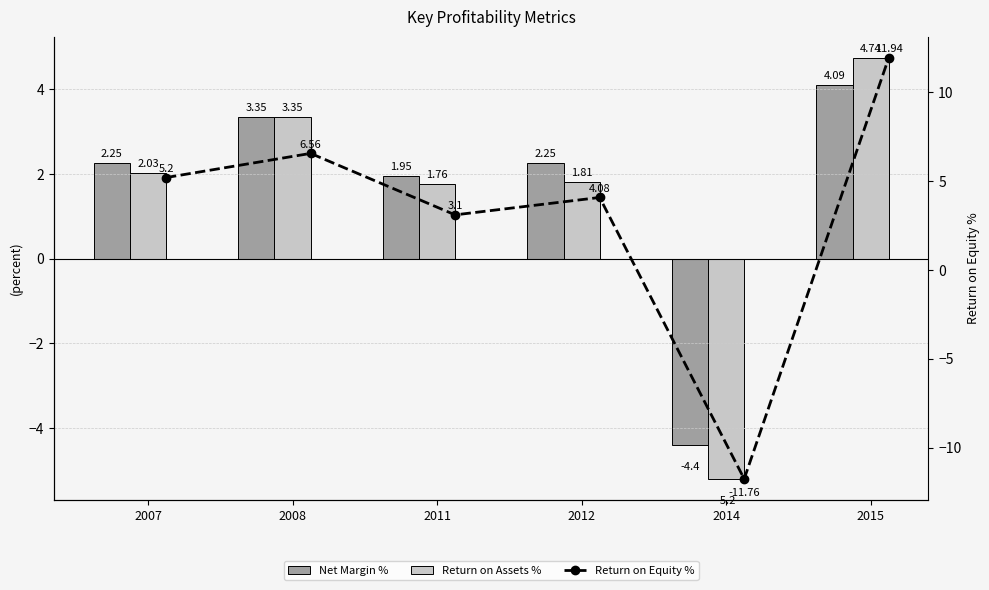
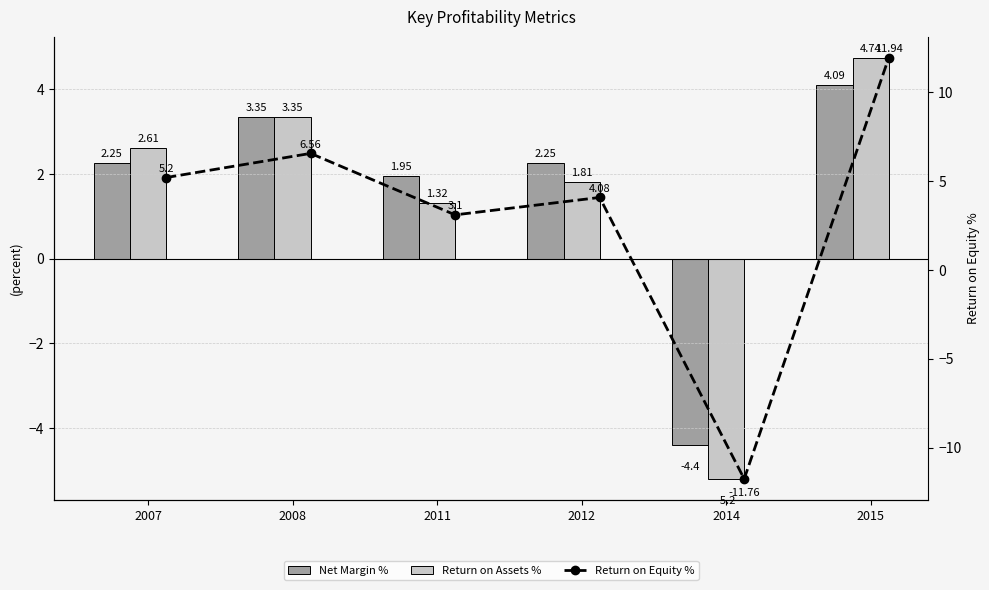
Return on Assets %, 2007: 2.03 -> 2.61
Return on Assets %, 2011: 1.76 -> 1.32
